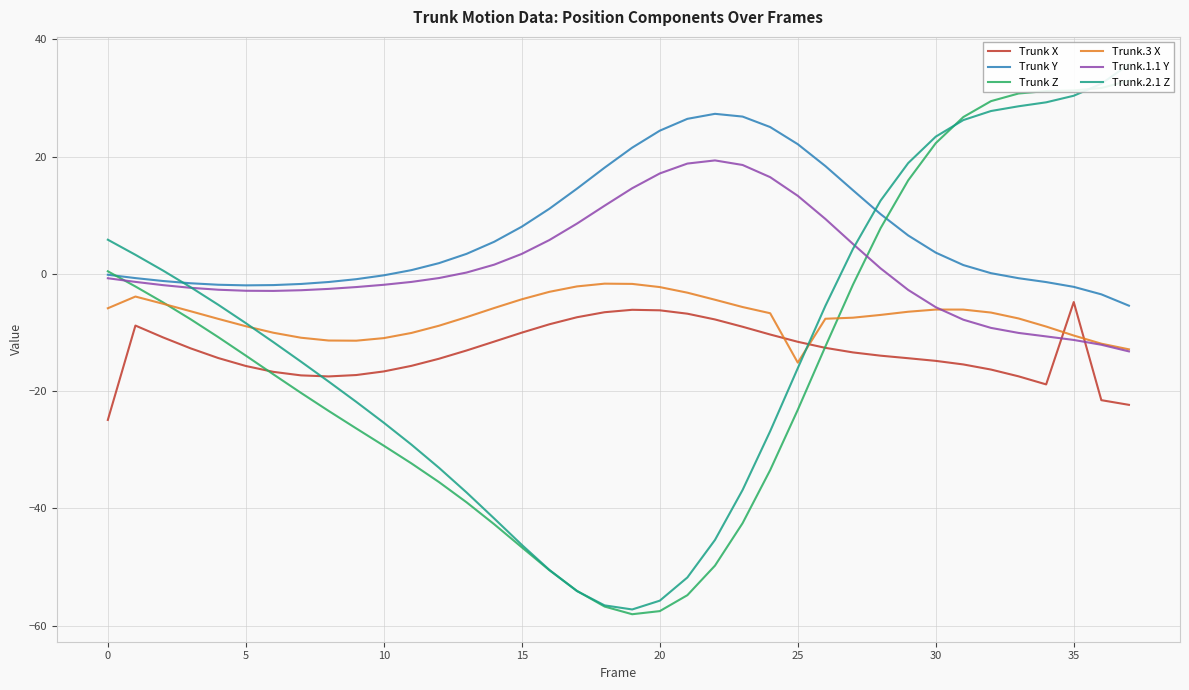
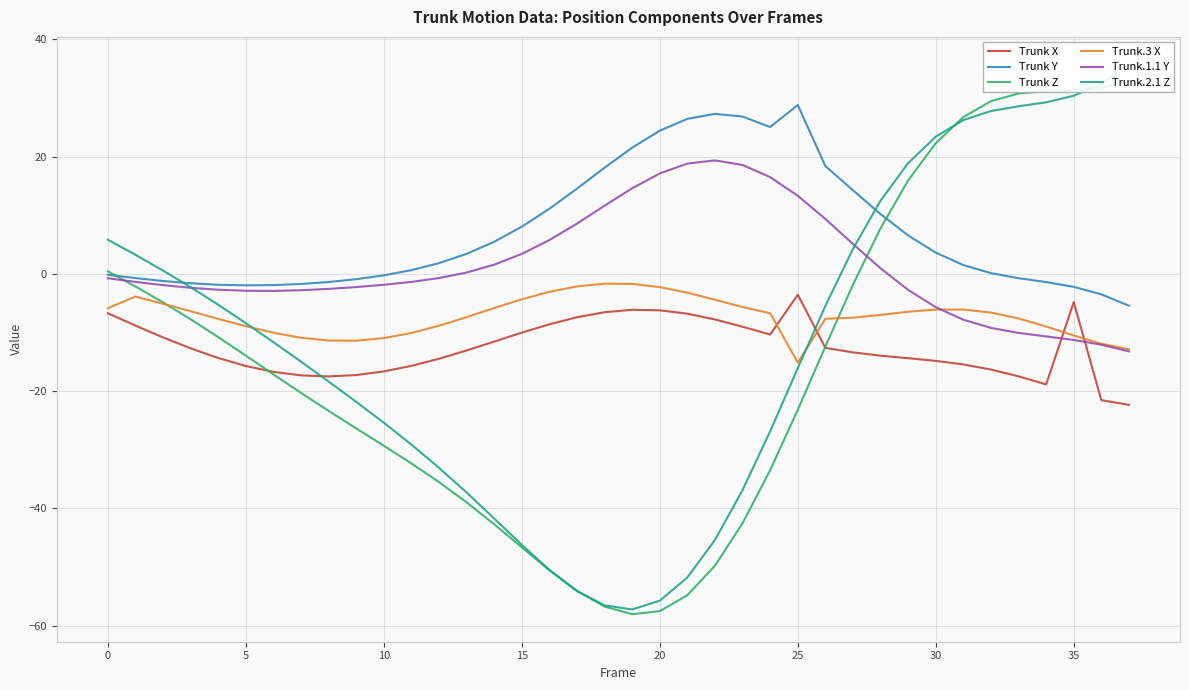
Trunk X, 0: -25 -> -7
Trunk X, 25: -12 -> -4
Trunk Y, 25: 22 -> 29
